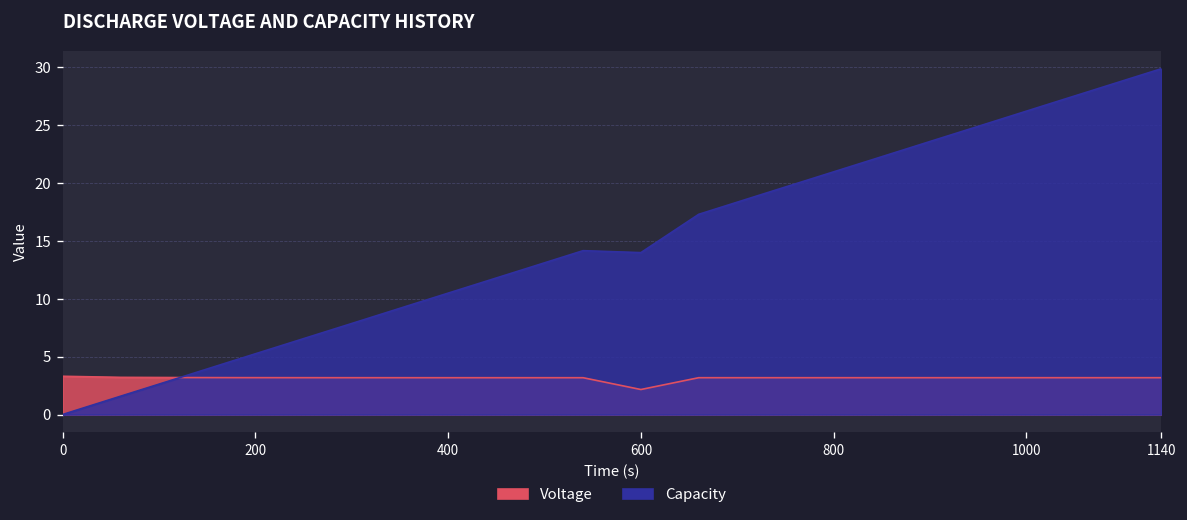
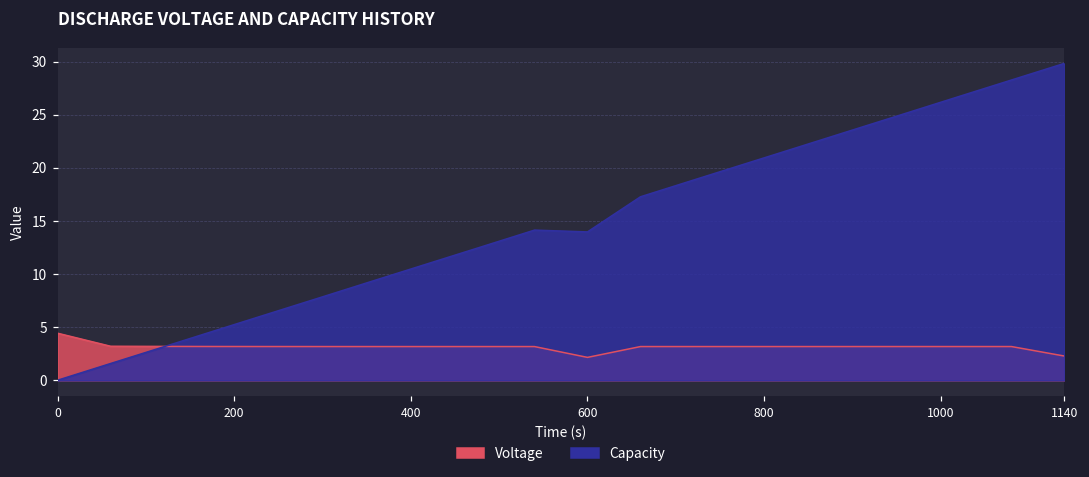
Voltage, 0: 3 -> 4
Voltage, 1140: 3 -> 2
